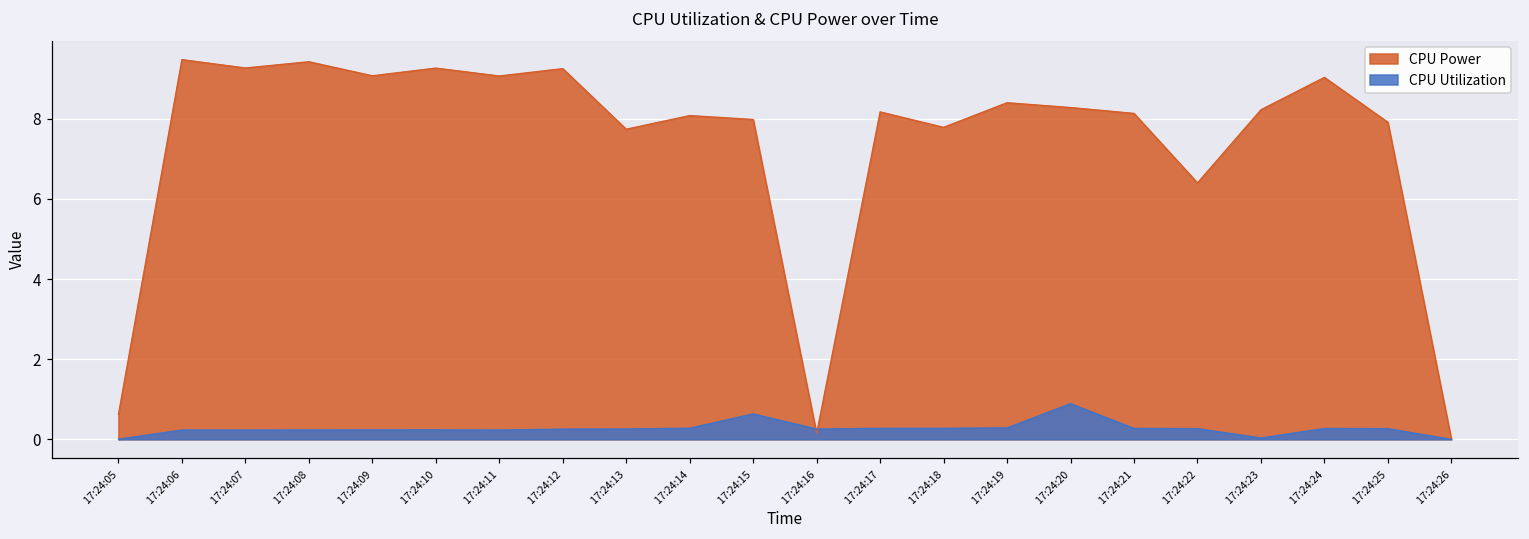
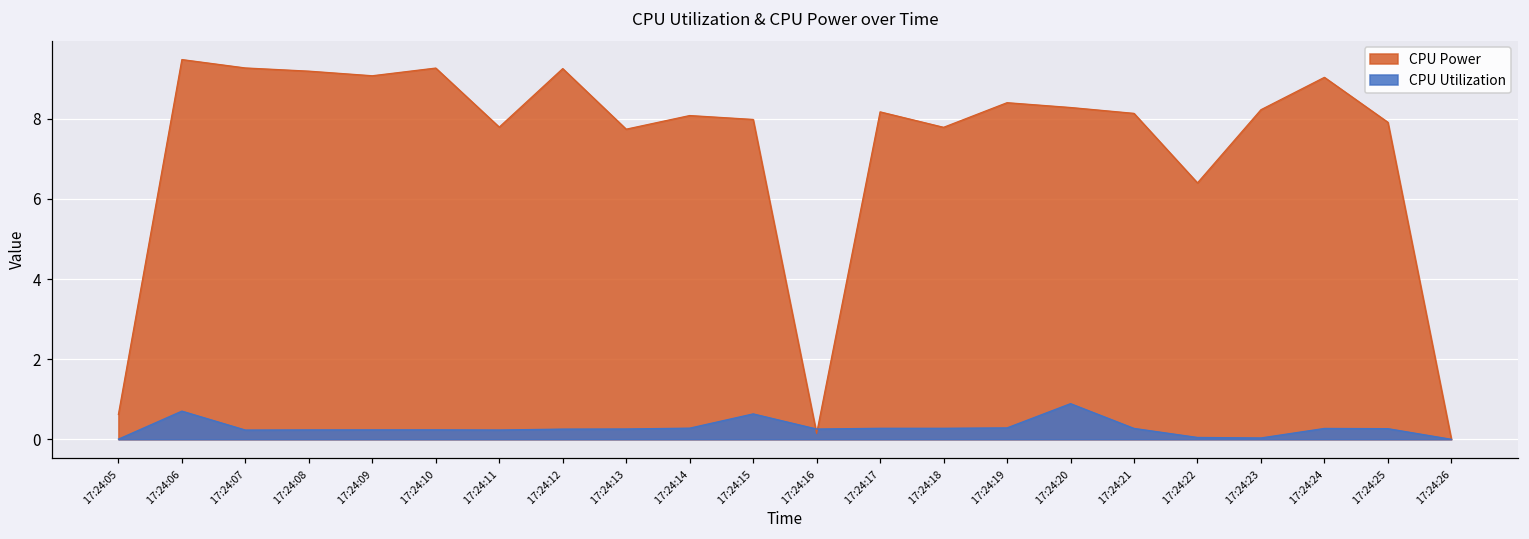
CPU Utilization, 17:24:06: 0.2 -> 0.7
CPU Power, 17:24:08: 9.4 -> 9.2
CPU Power, 17:24:11: 9.1 -> 7.8
CPU Utilization, 17:24:22: 0.3 -> 0.0
